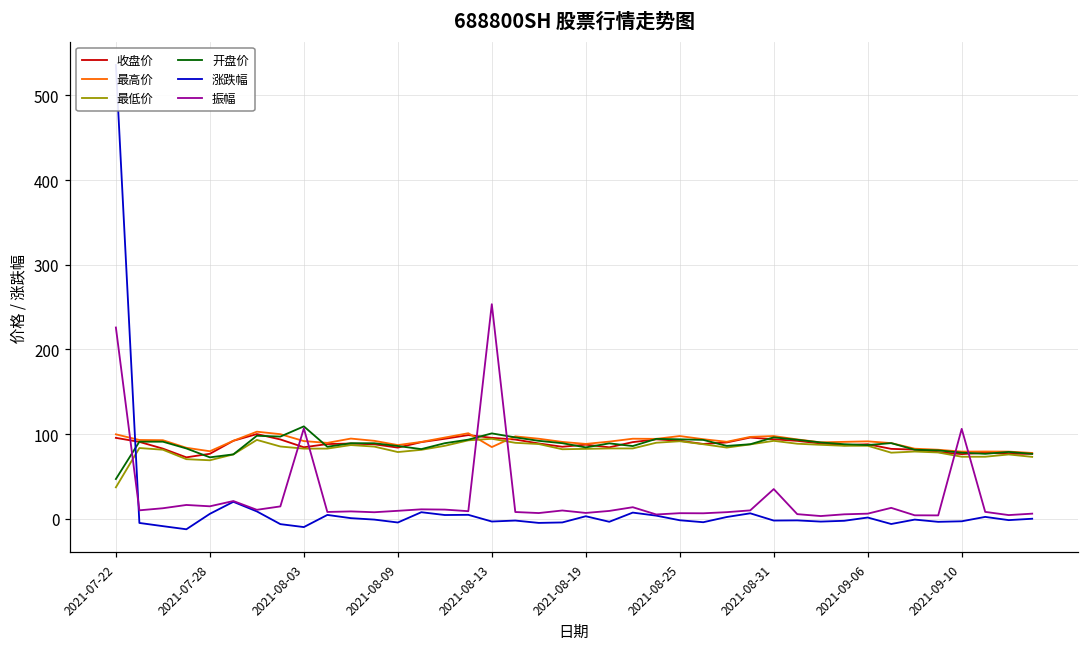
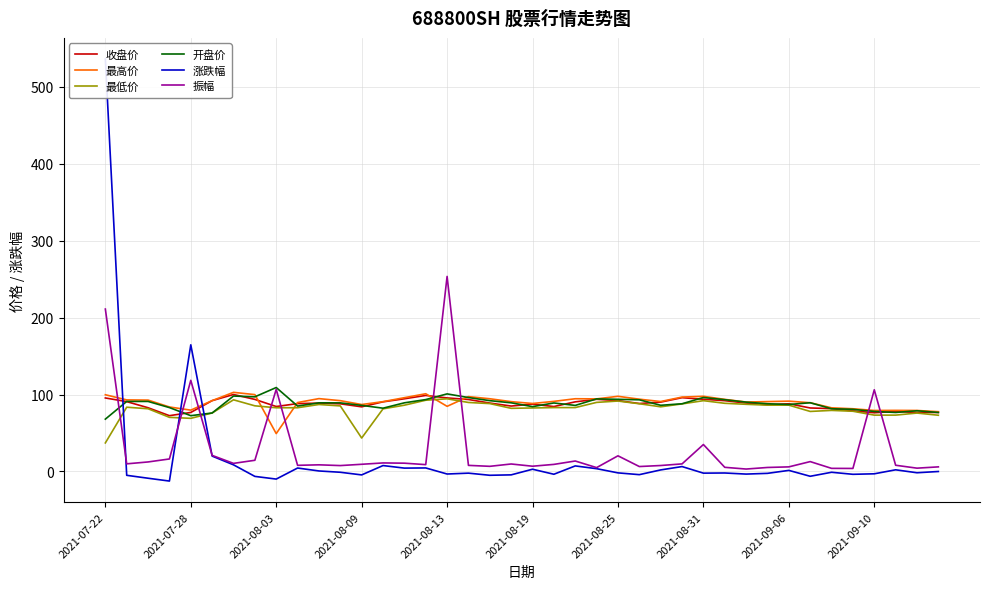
开盘价, 2021-07-22: 50 -> 70
振幅, 2021-07-22: 230 -> 210
涨跌幅, 2021-07-28: 10 -> 160
振幅, 2021-07-28: 10 -> 120
最高价, 2021-08-03: 90 -> 50
最低价, 2021-08-09: 80 -> 40
振幅, 2021-08-25: 10 -> 20
